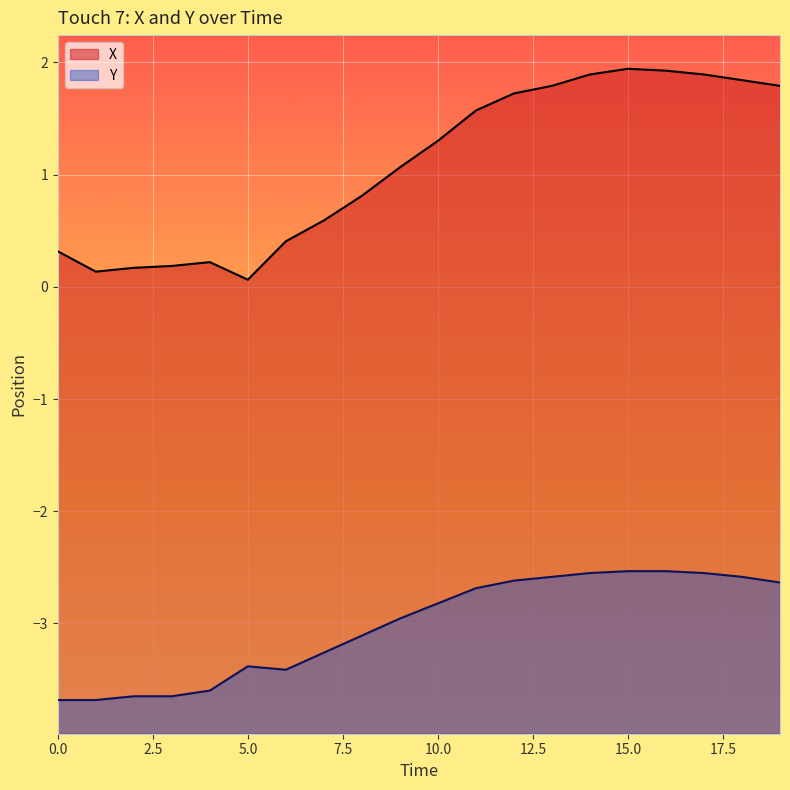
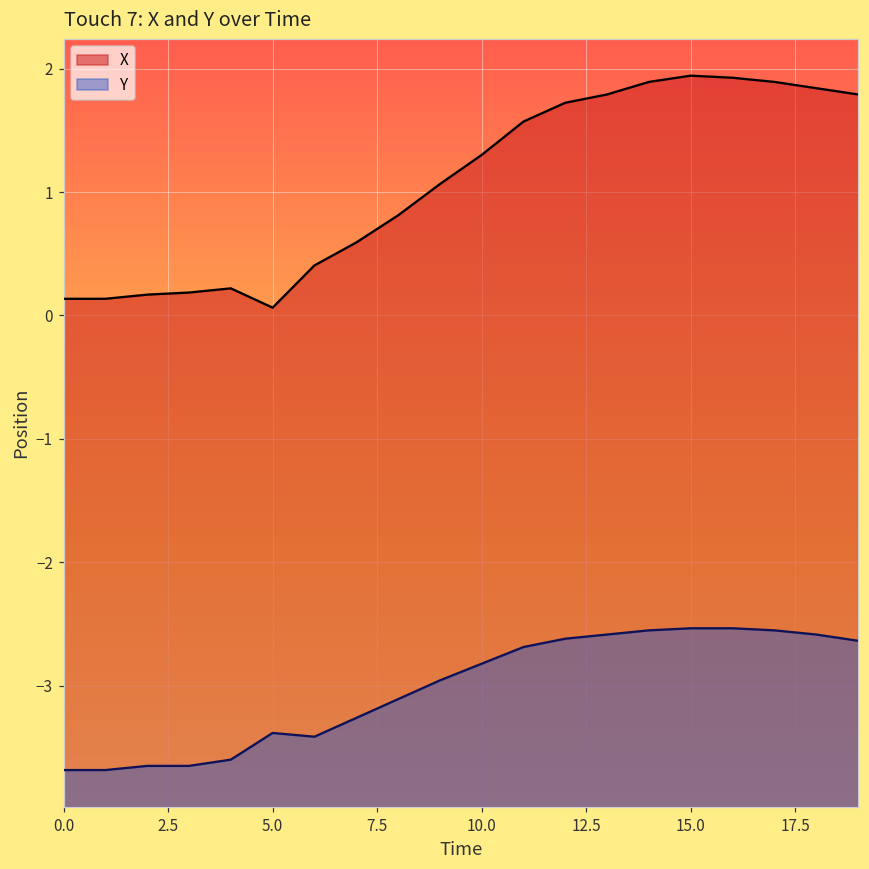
X, 0.0: 0.32 -> 0.14
